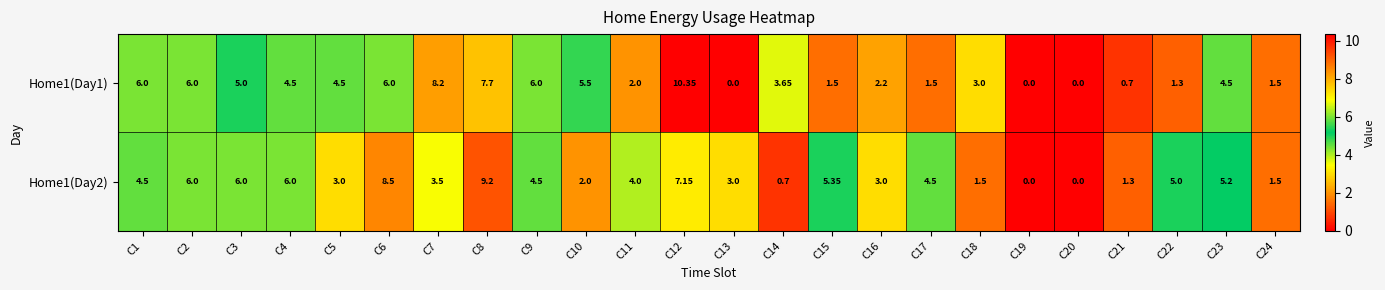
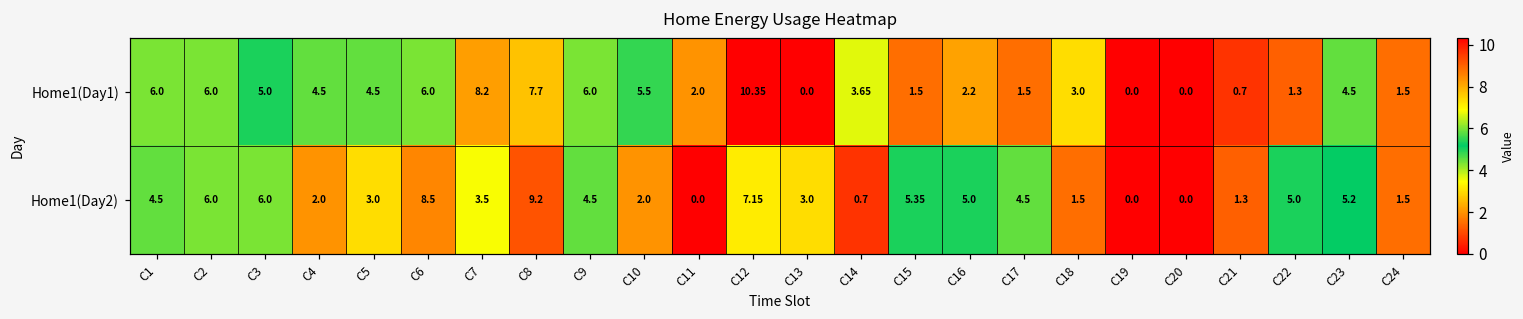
Home1(Day2), C4: 6.0 -> 2.0
Home1(Day2), C11: 4.0 -> 0.0
Home1(Day2), C16: 3.0 -> 5.0
